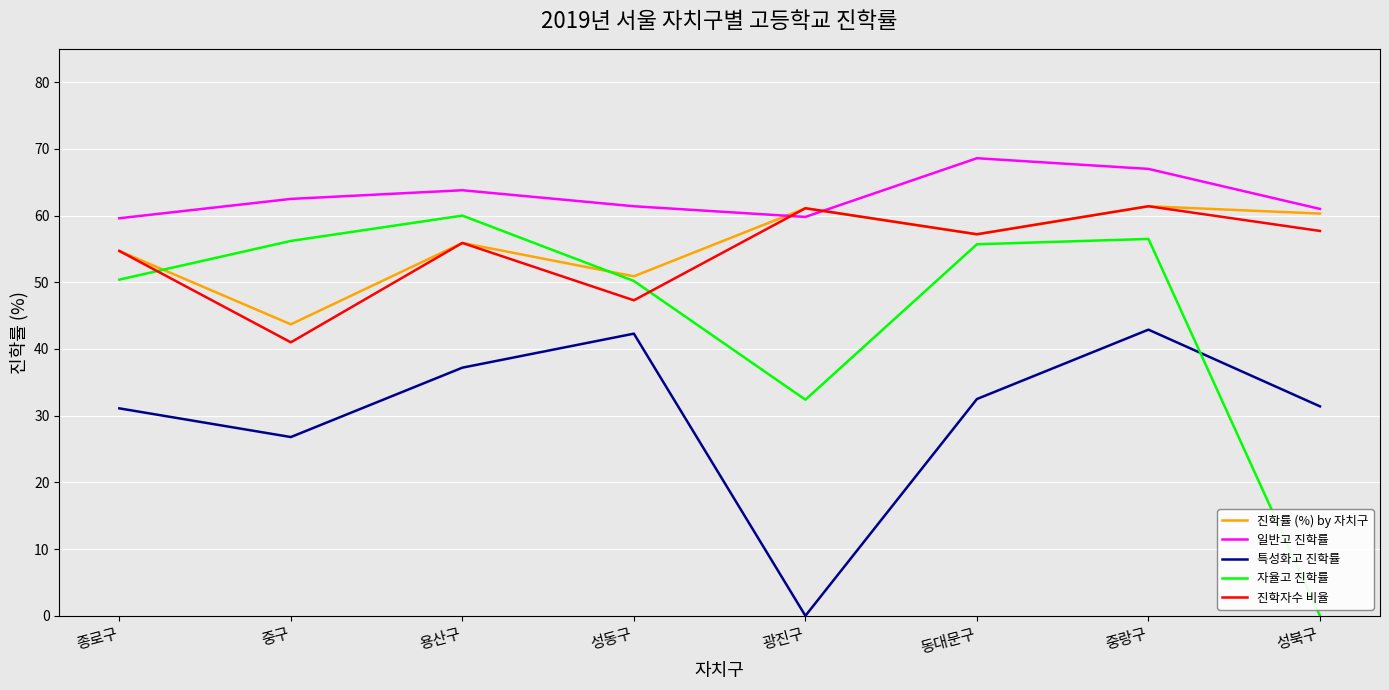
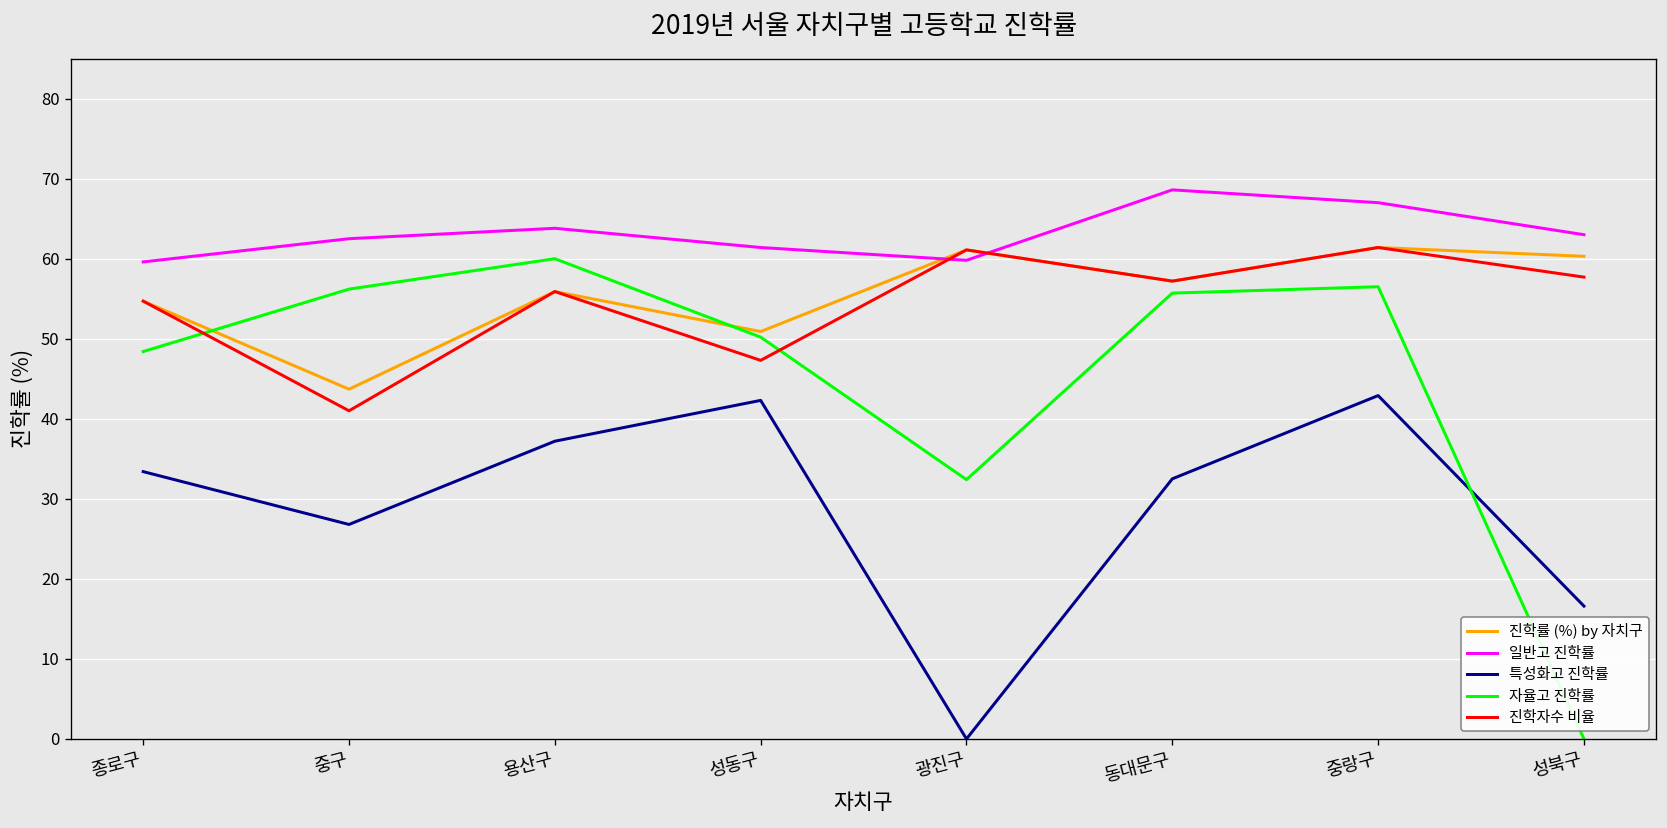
특성화고 진학률, 종로구: 31 -> 33
자율고 진학률, 종로구: 50 -> 48
일반고 진학률, 성북구: 61 -> 63
특성화고 진학률, 성북구: 31 -> 17
